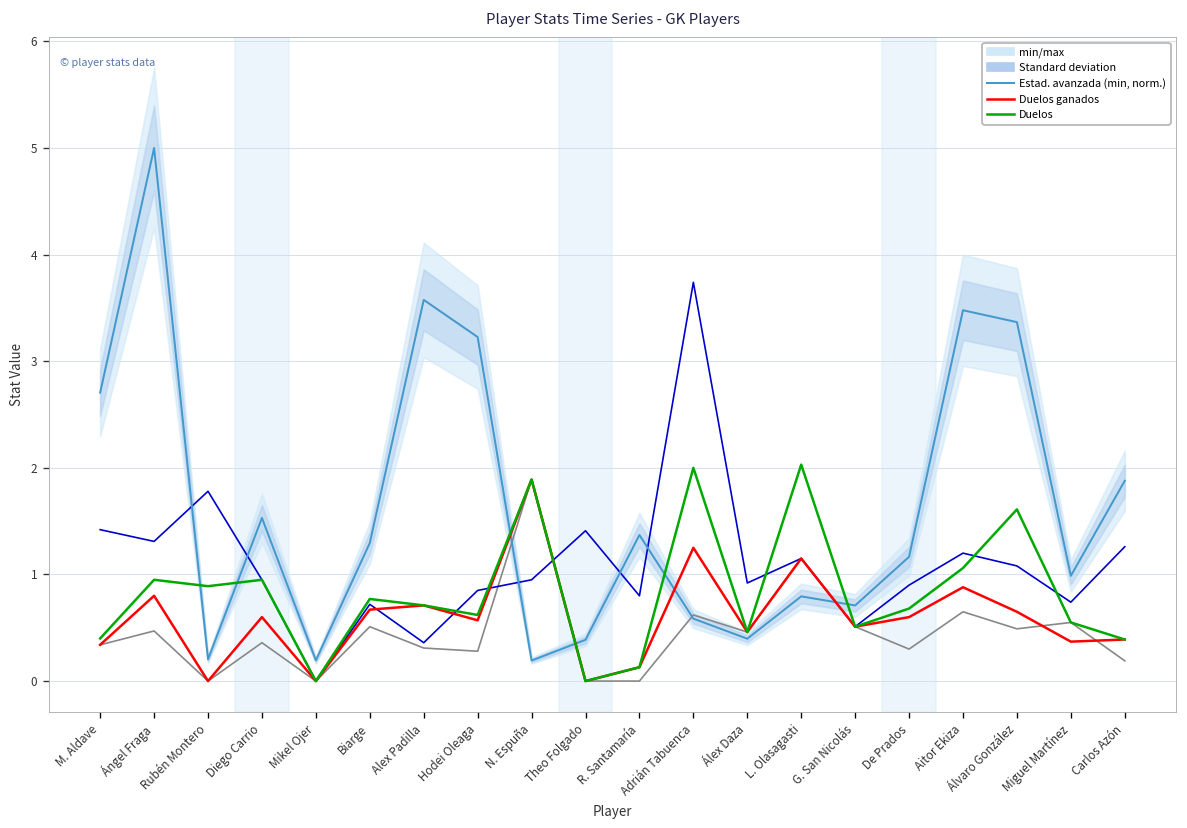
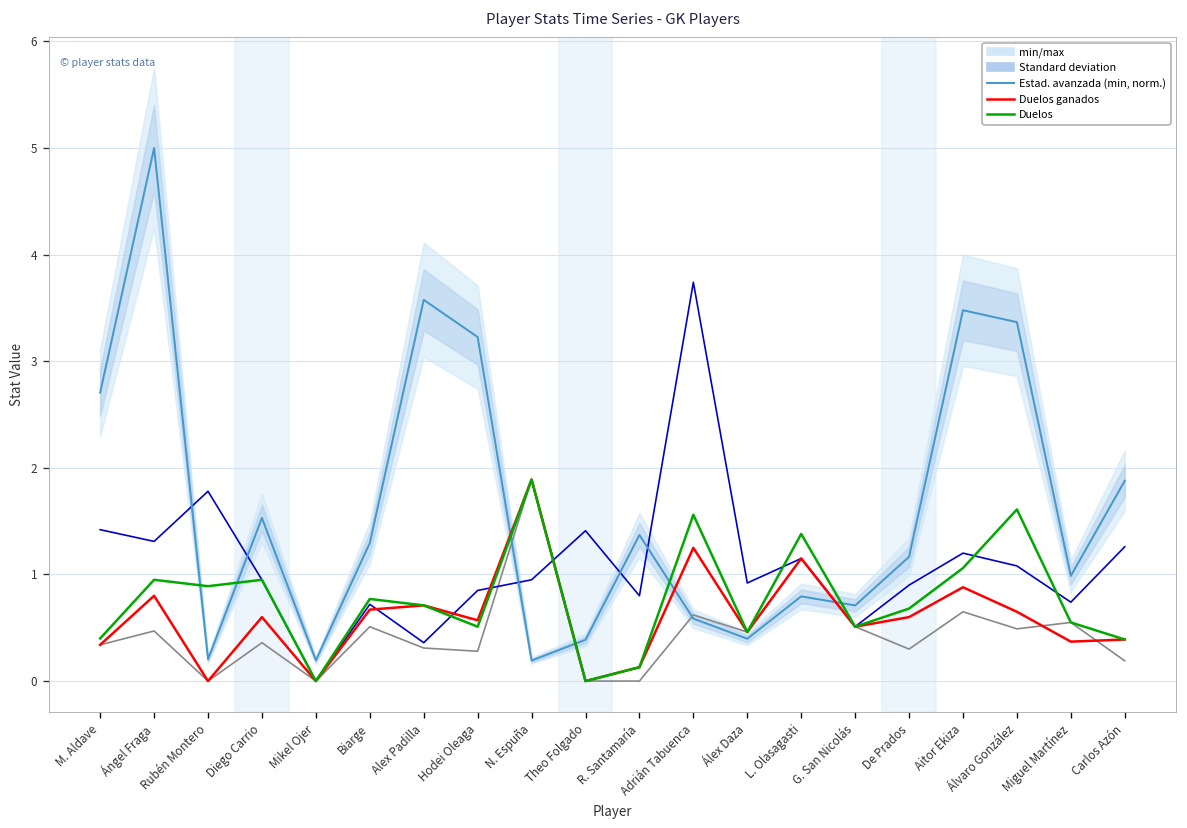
Duelos, Hodei Oleaga: 0.6 -> 0.5
Duelos, Adrián Tabuenca: 2.0 -> 1.6
Duelos, L. Olasagasti: 2.0 -> 1.4
